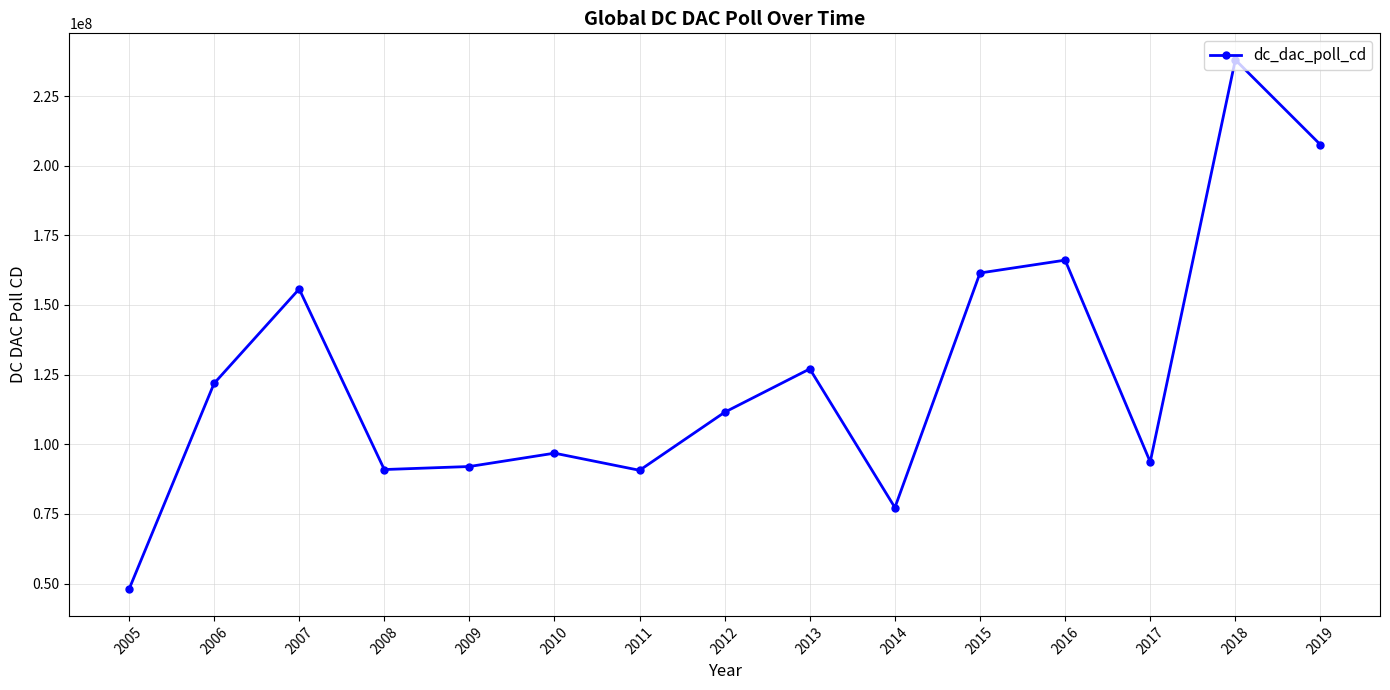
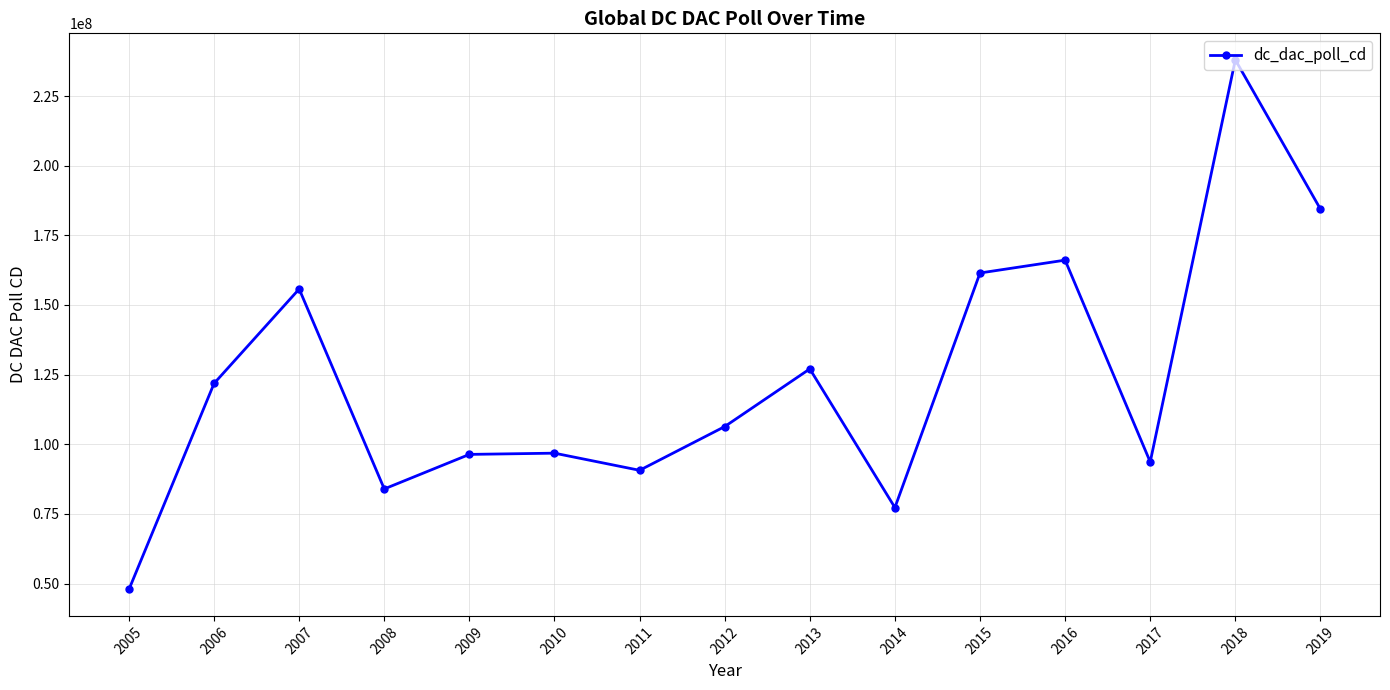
2008: 91000000 -> 84000000
2009: 92000000 -> 96000000
2012: 112000000 -> 106000000
2019: 208000000 -> 184000000
